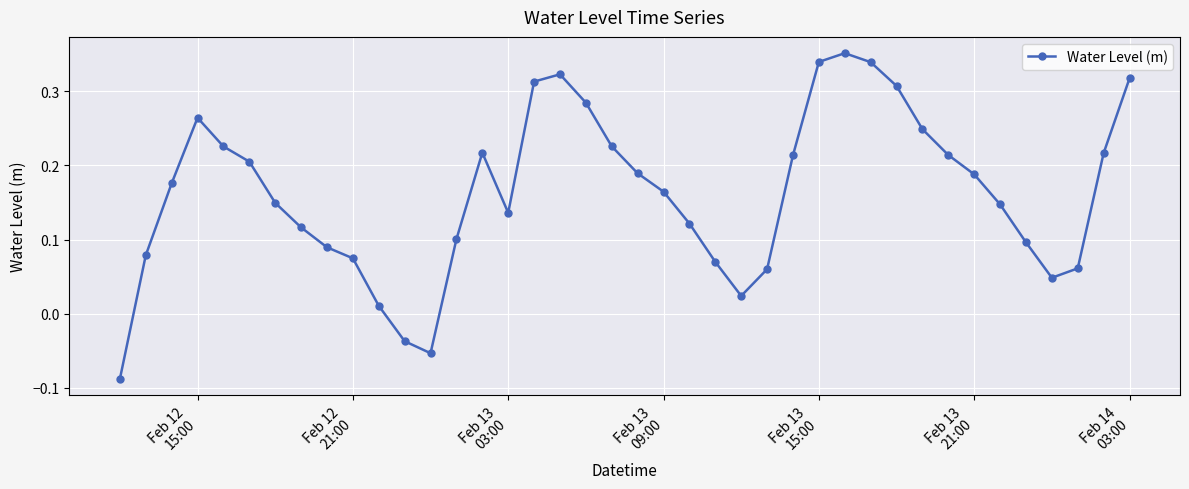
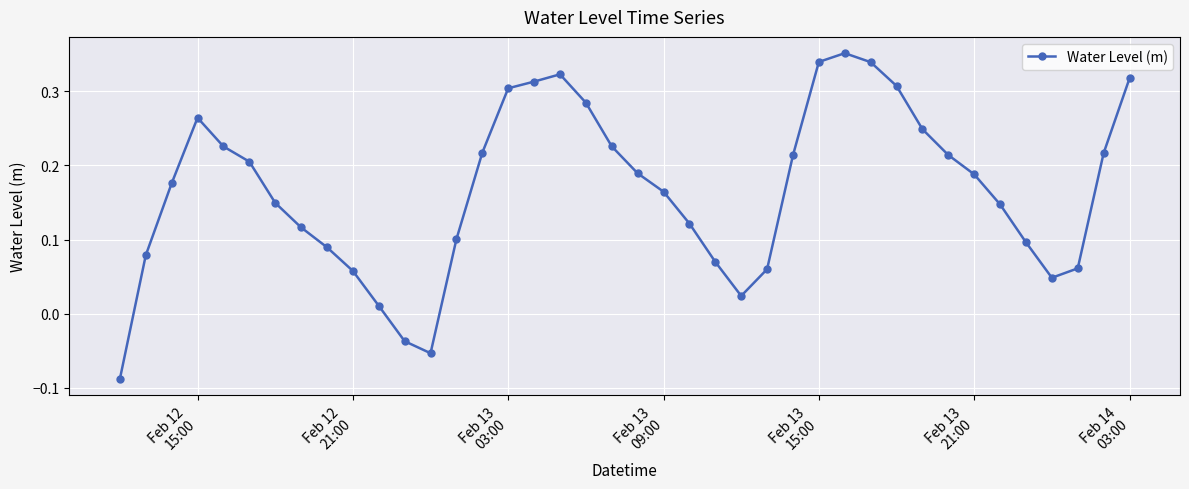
Feb 12 21:00: 0.07 -> 0.06
Feb 13 03:00: 0.14 -> 0.30
